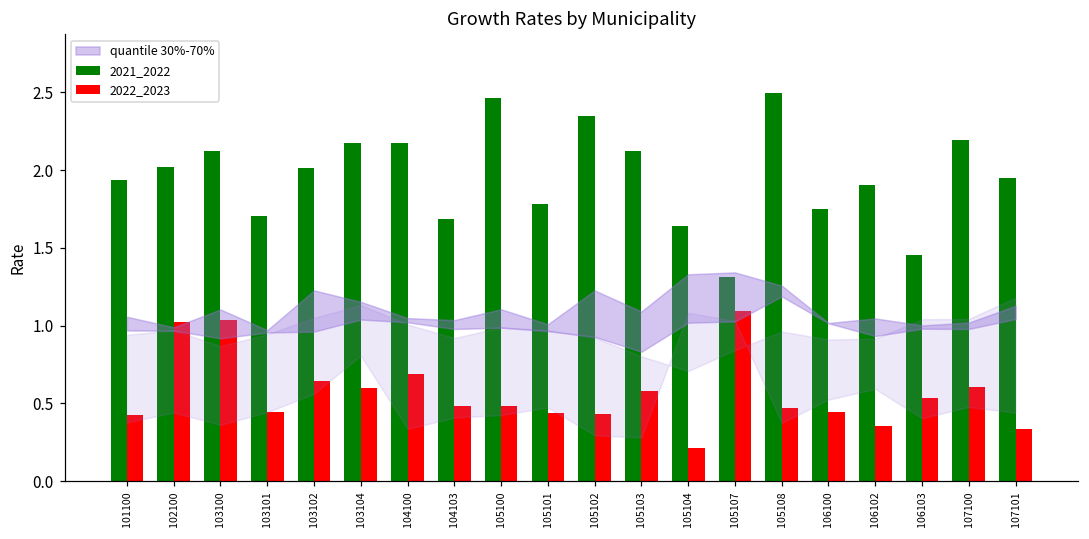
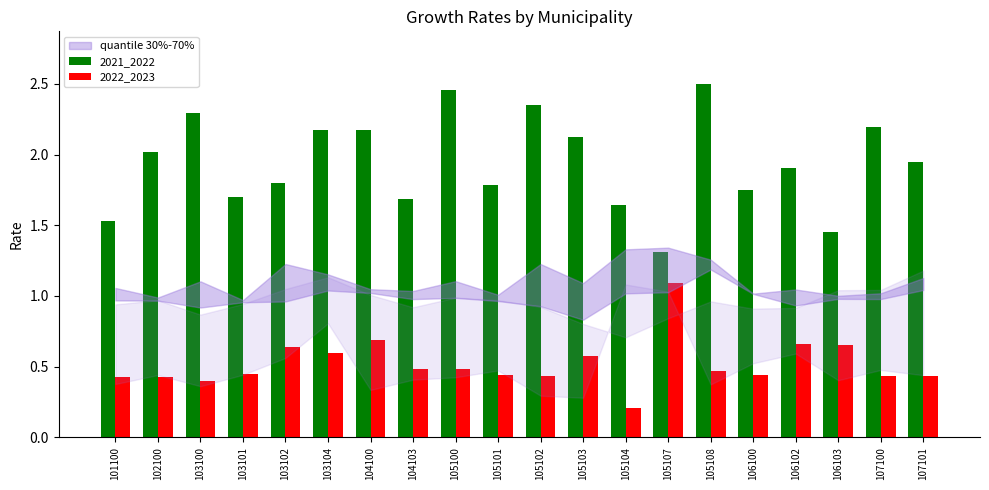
2021_2022, 101100: 1.93 -> 1.53
2022_2023, 102100: 1.03 -> 0.43
2021_2022, 103100: 2.12 -> 2.29
2022_2023, 103100: 1.04 -> 0.40
2021_2022, 103102: 2.01 -> 1.80
2022_2023, 106102: 0.35 -> 0.66
2022_2023, 106103: 0.53 -> 0.65
2022_2023, 107100: 0.60 -> 0.43
2022_2023, 107101: 0.33 -> 0.43
